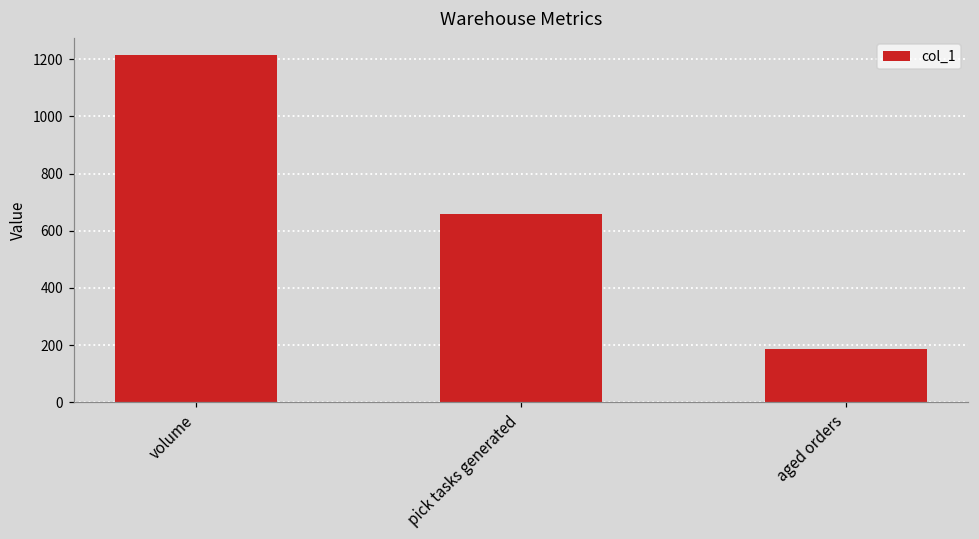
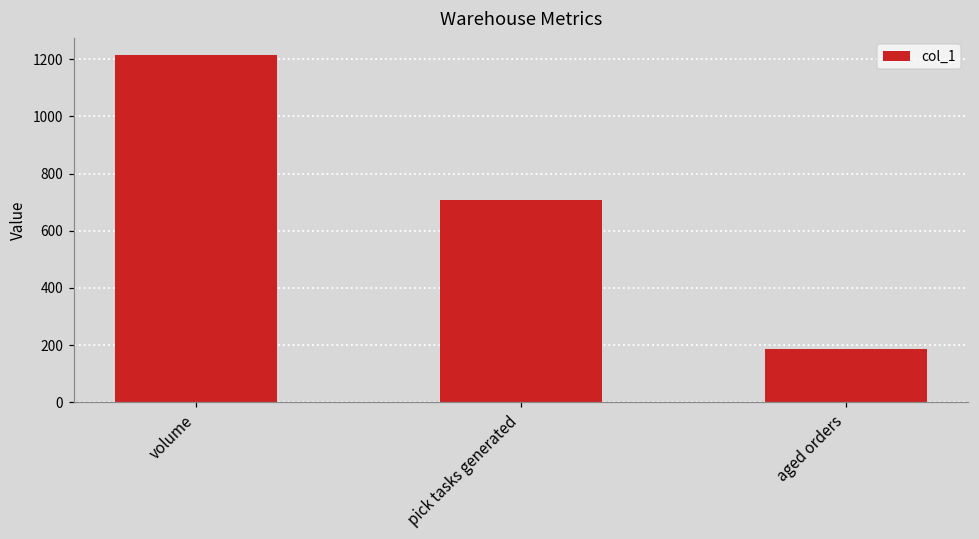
pick tasks generated: 660 -> 710
